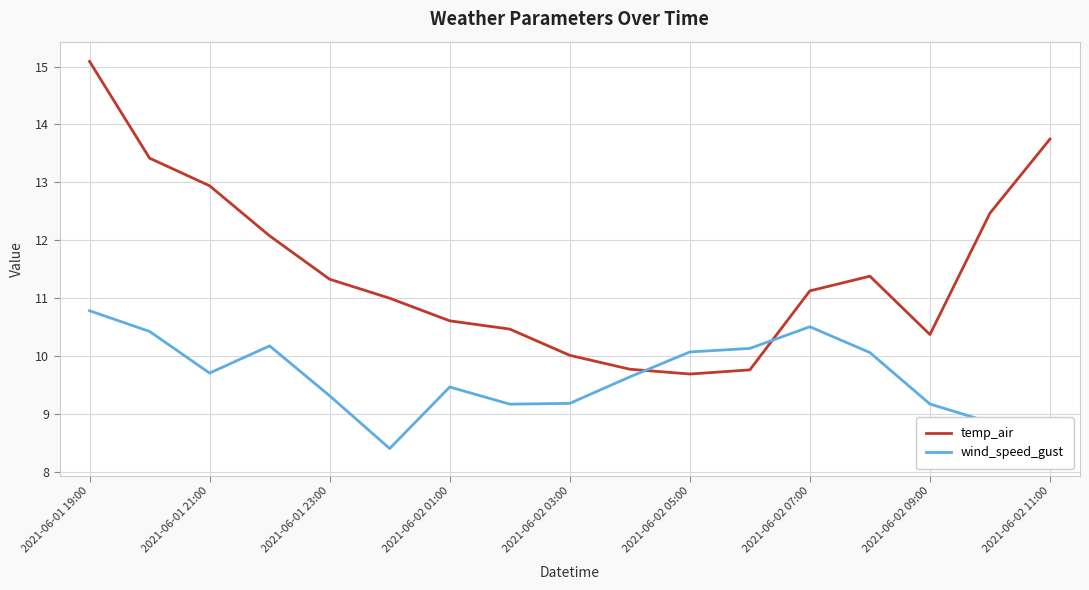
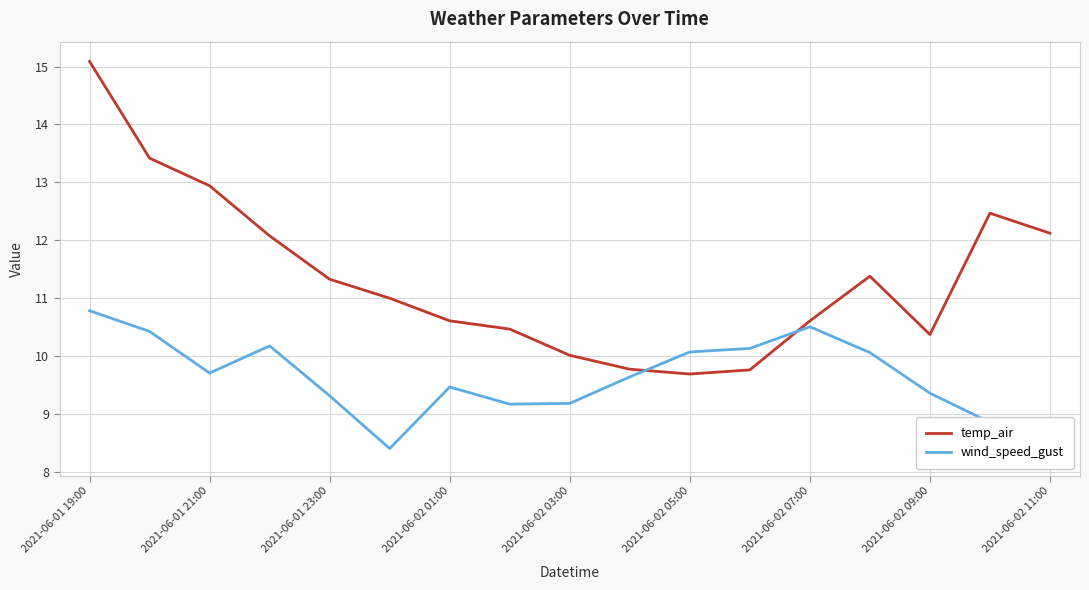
temp_air, 2021-06-02 07:00: 11.1 -> 10.6
wind_speed_gust, 2021-06-02 09:00: 9.2 -> 9.4
temp_air, 2021-06-02 11:00: 13.7 -> 12.1
